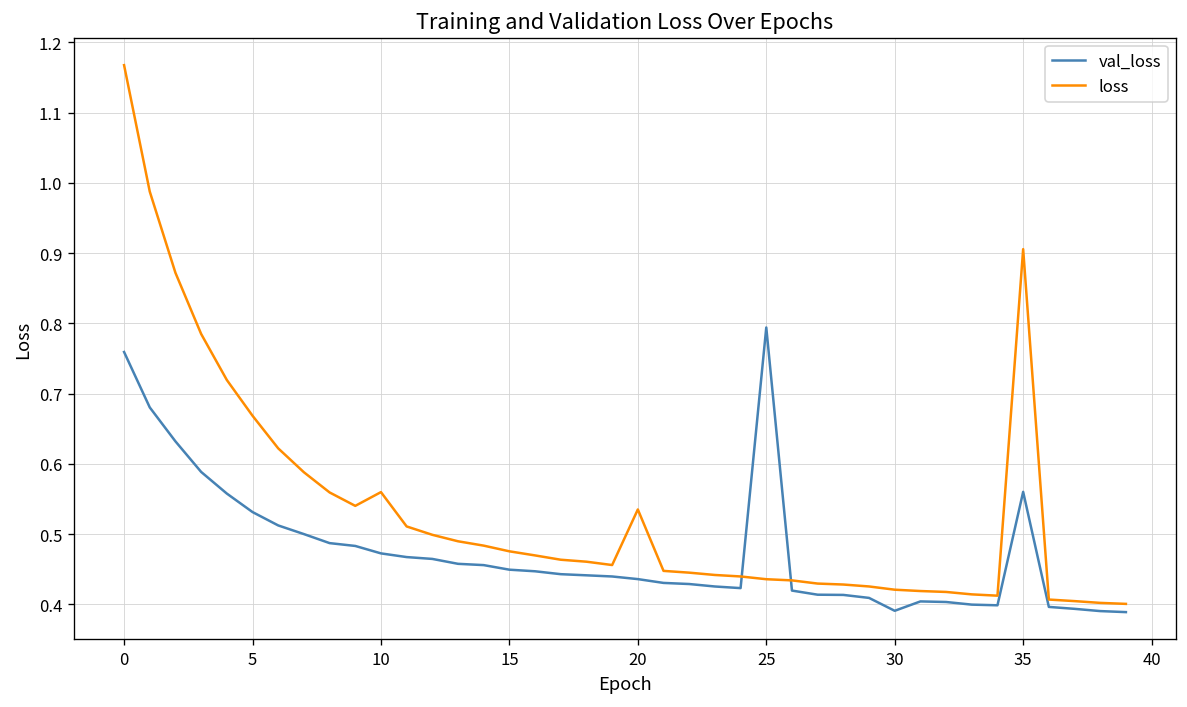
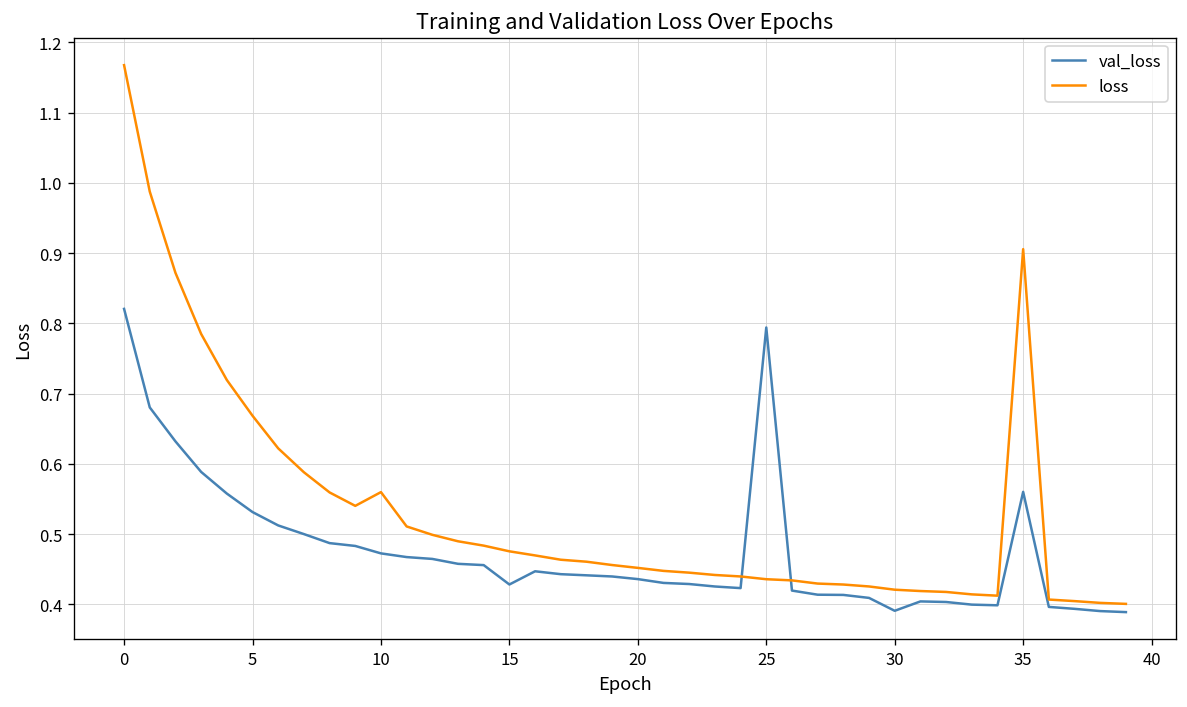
val_loss, 0: 0.76 -> 0.82
val_loss, 15: 0.45 -> 0.43
loss, 20: 0.53 -> 0.45
